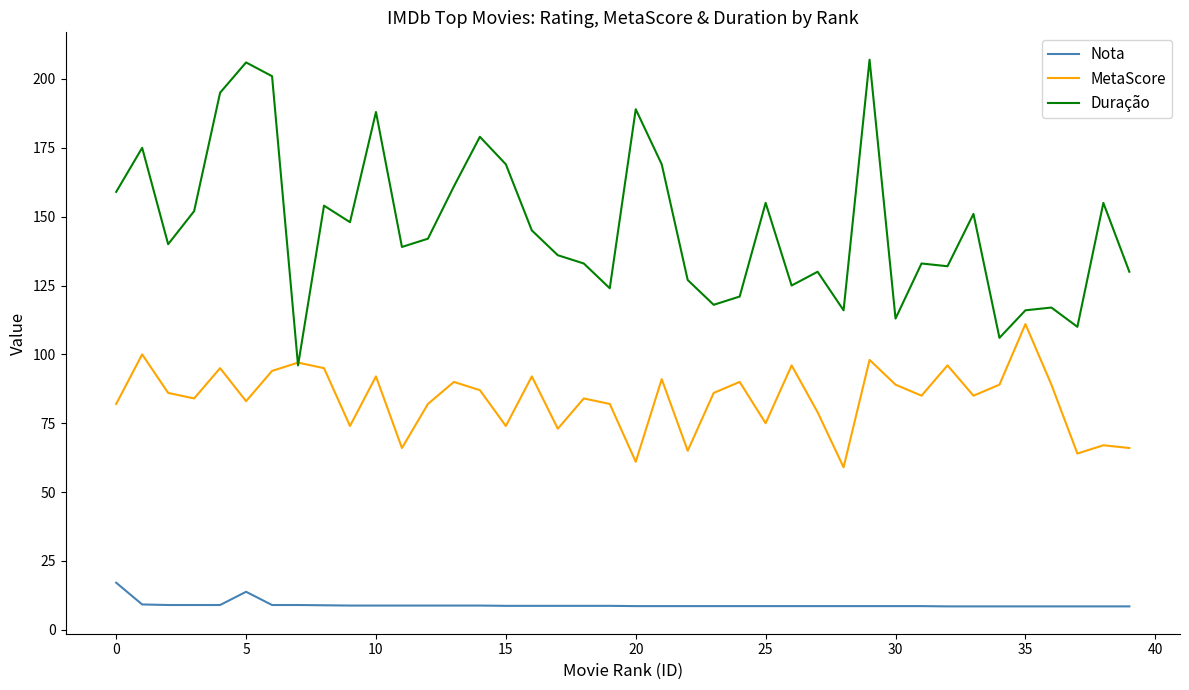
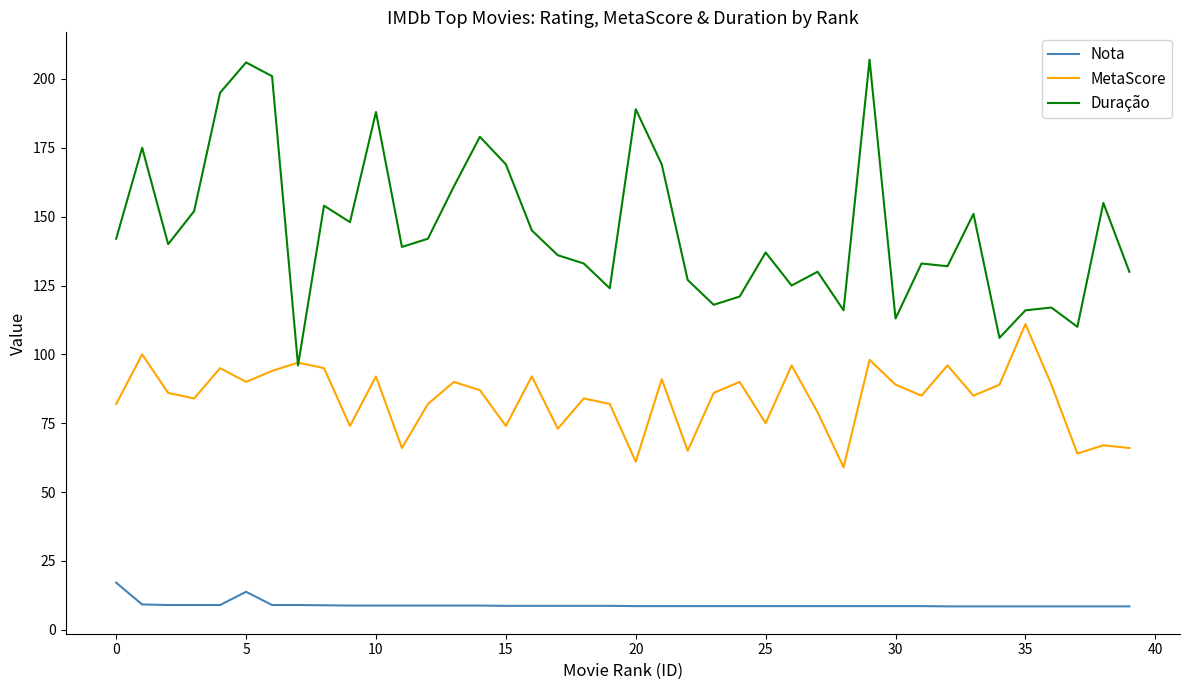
Duração, 0: 159 -> 142
MetaScore, 5: 83 -> 90
Duração, 25: 155 -> 137
